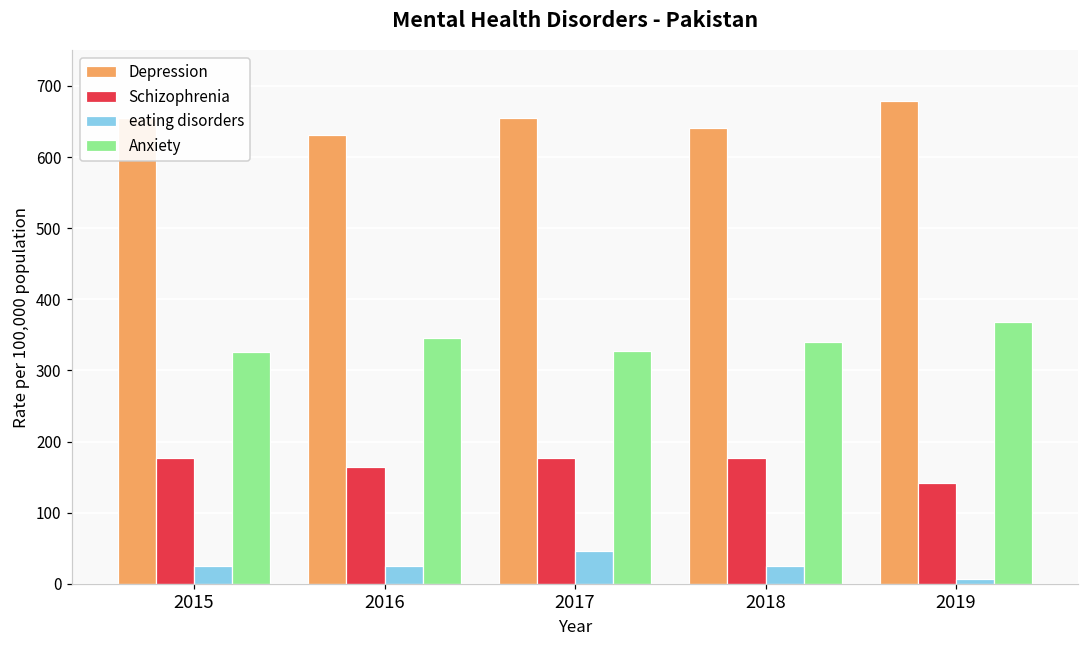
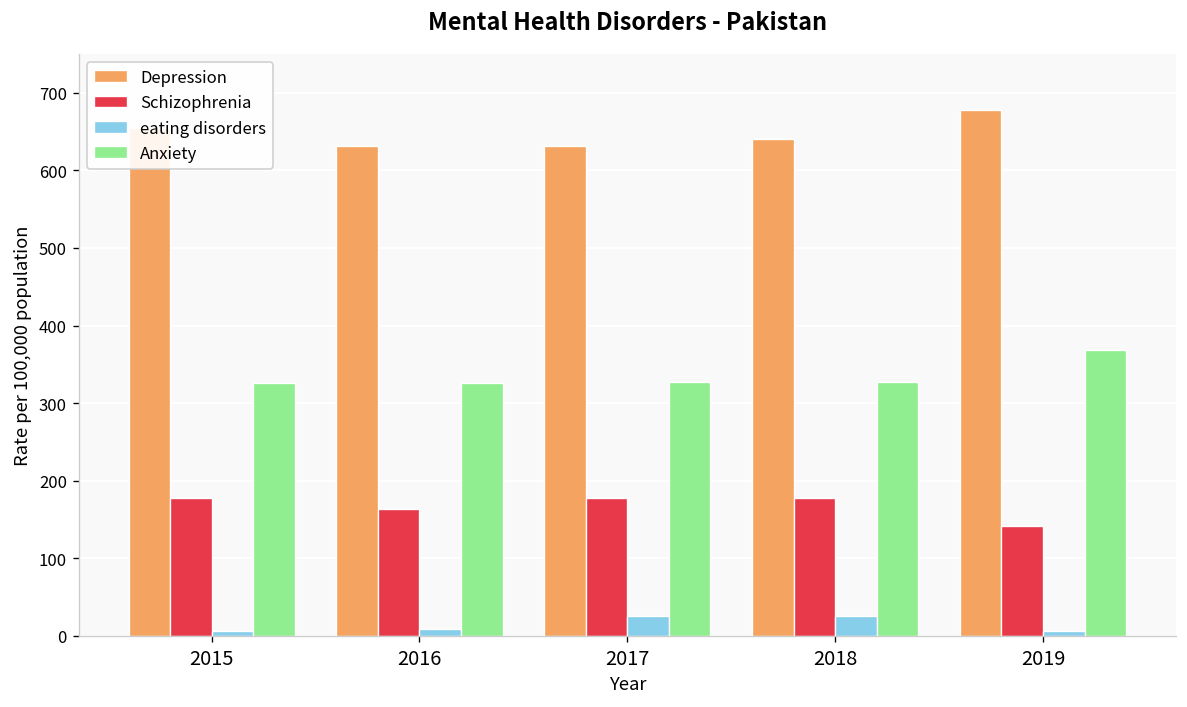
eating disorders, 2015: 20 -> 10
eating disorders, 2016: 30 -> 10
Anxiety, 2016: 350 -> 330
Depression, 2017: 650 -> 630
eating disorders, 2017: 50 -> 30
Anxiety, 2018: 340 -> 330
